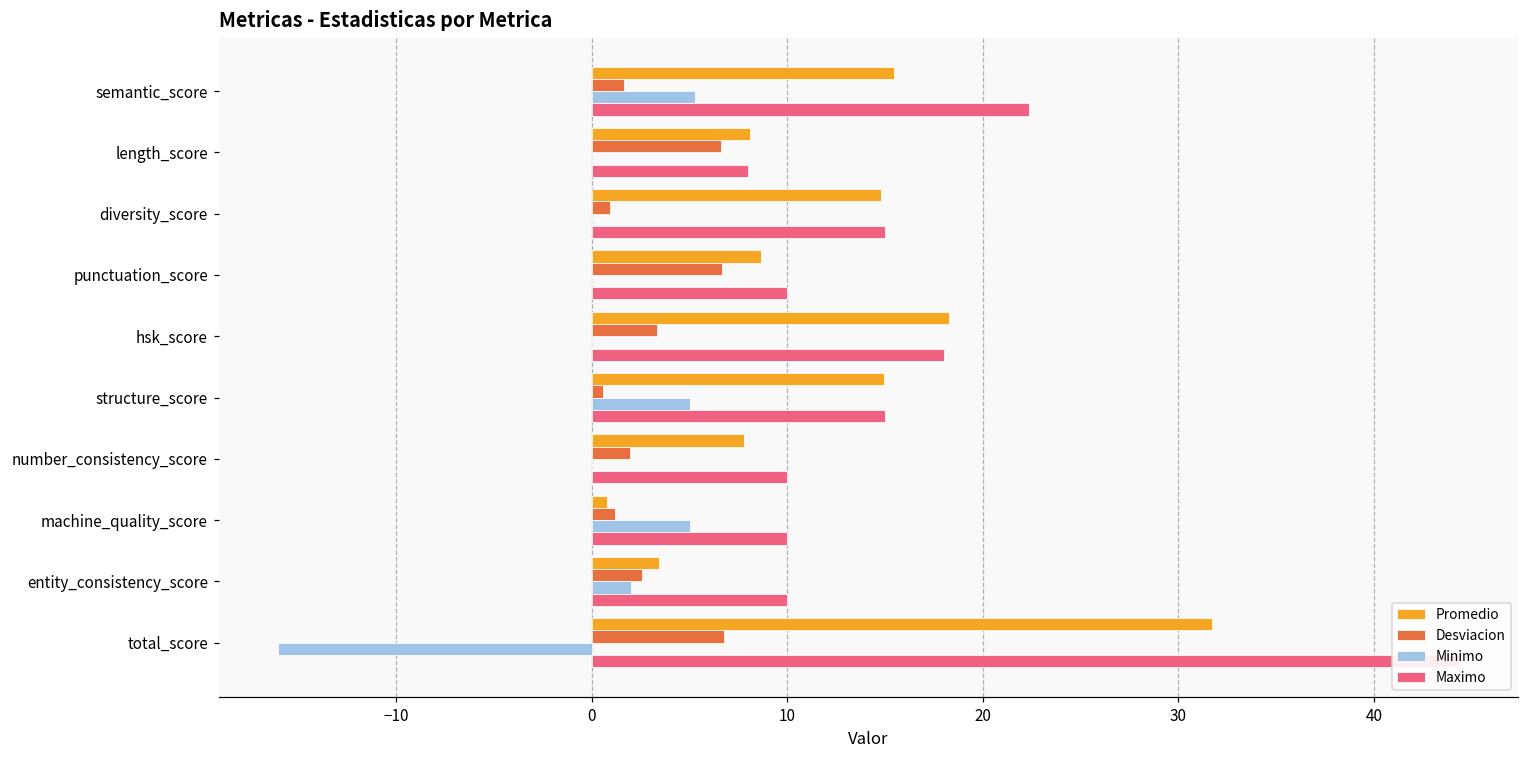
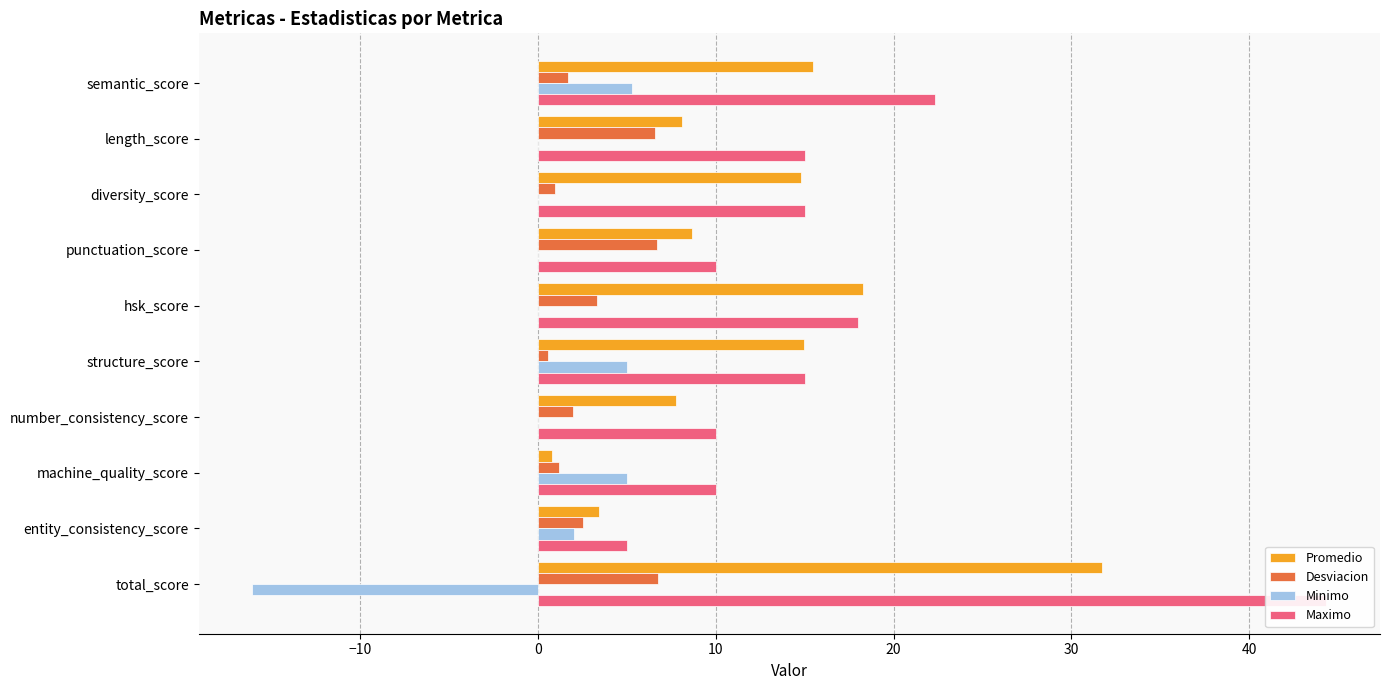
Maximo, length_score: 8 -> 15
Maximo, entity_consistency_score: 10 -> 5
